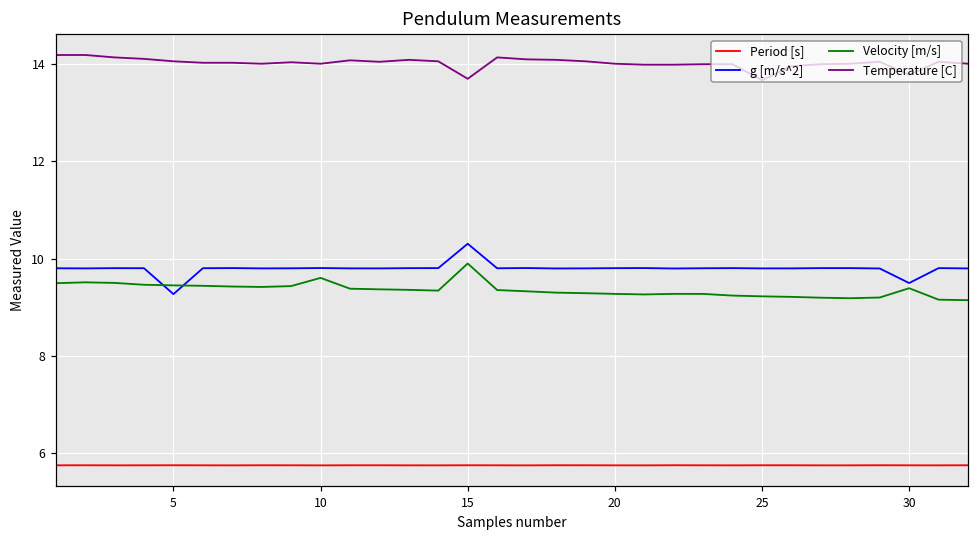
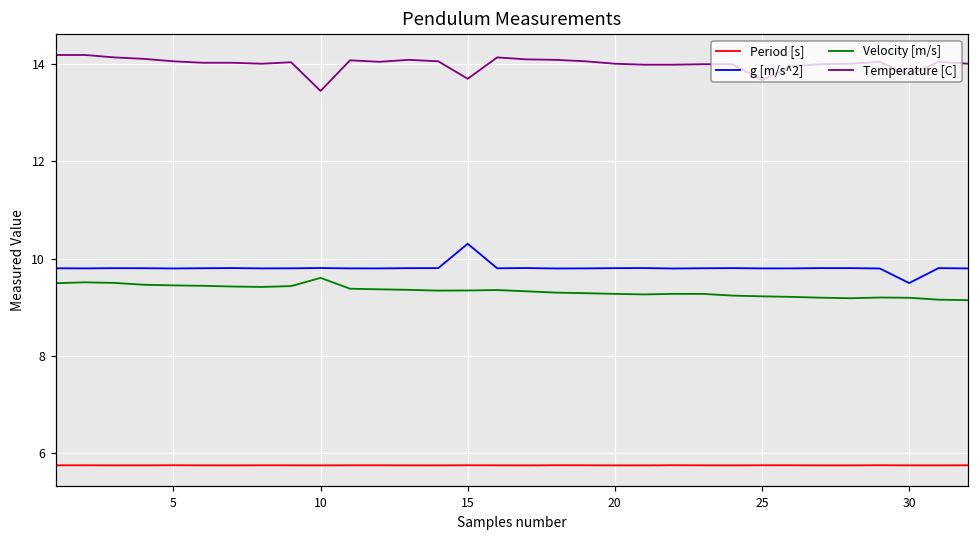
g [m/s^2], 5: 9.3 -> 9.8
Temperature [C], 10: 14.0 -> 13.5
Velocity [m/s], 15: 9.9 -> 9.3
Velocity [m/s], 30: 9.4 -> 9.2
